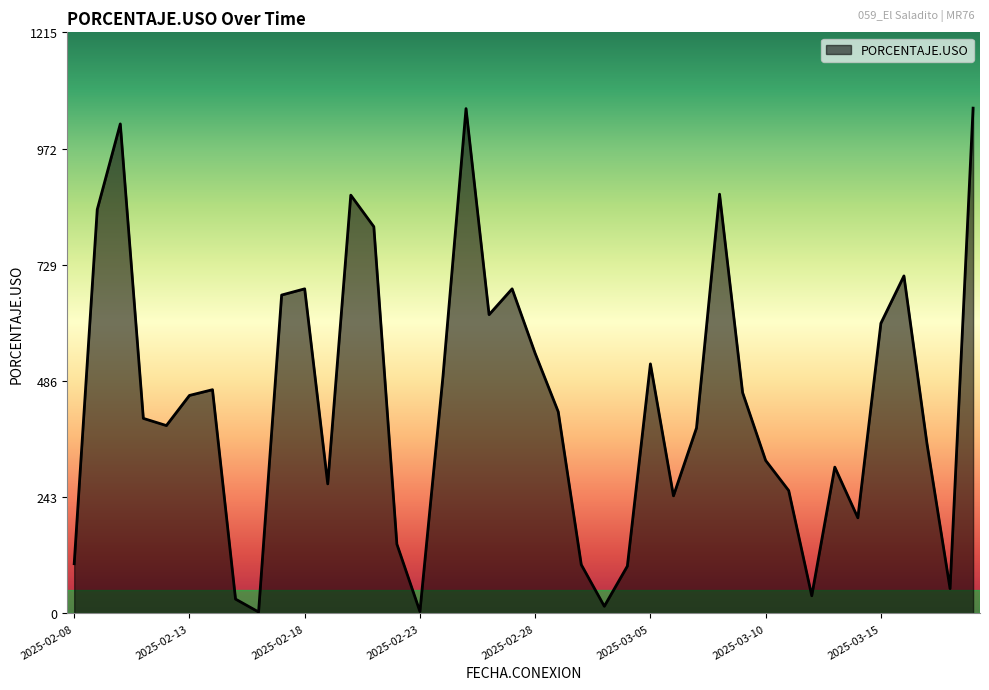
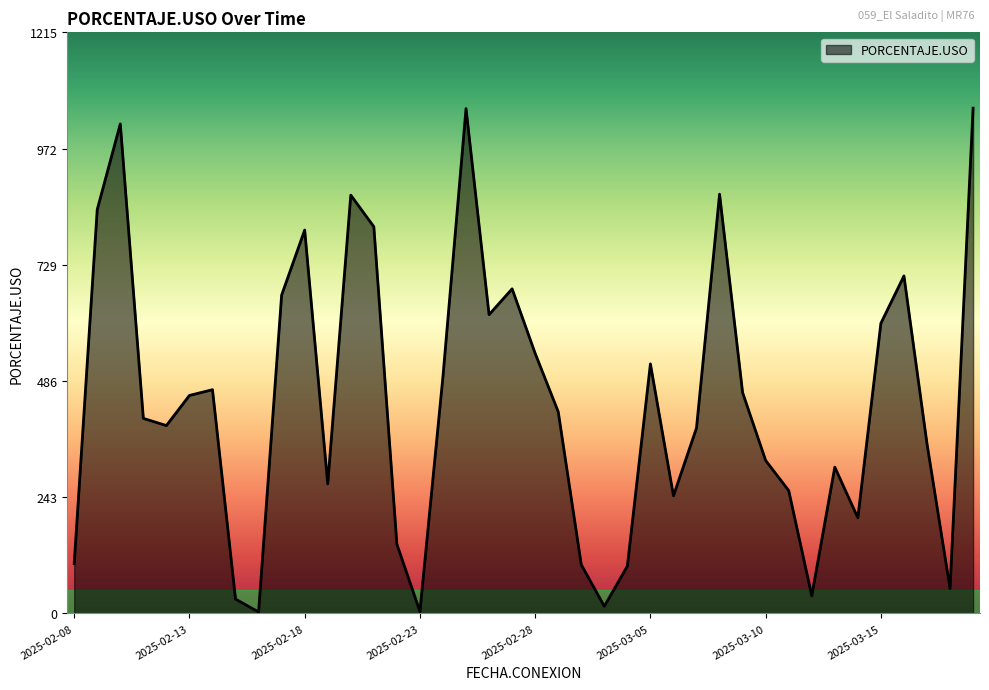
2025-02-18: 680 -> 800
